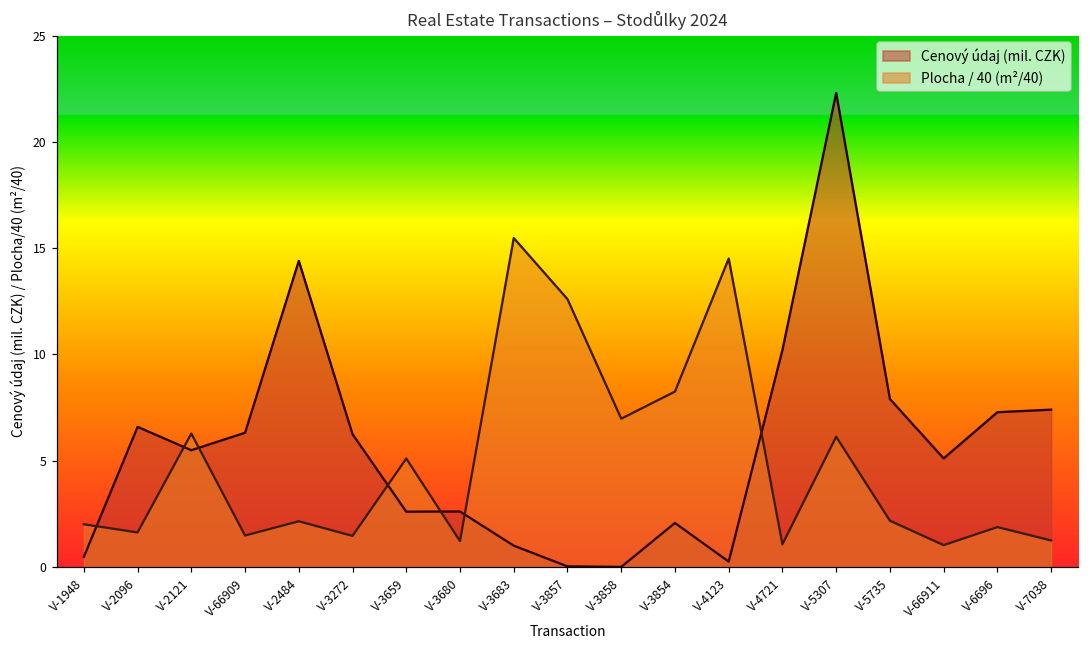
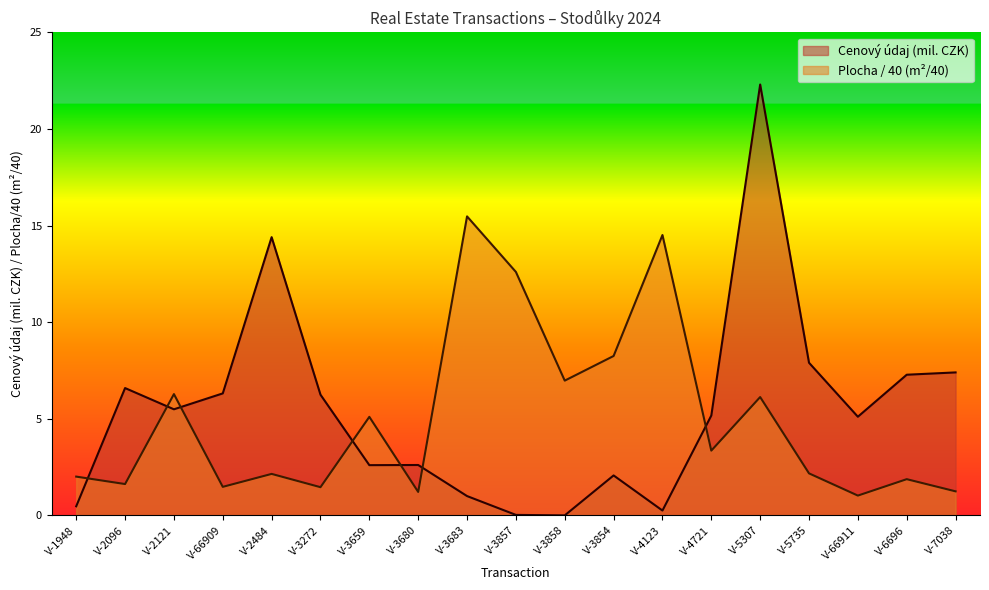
Cenový údaj (mil. CZK), V-4721: 10.2 -> 5.2
Plocha / 40 (m²/40), V-4721: 1.1 -> 3.4
